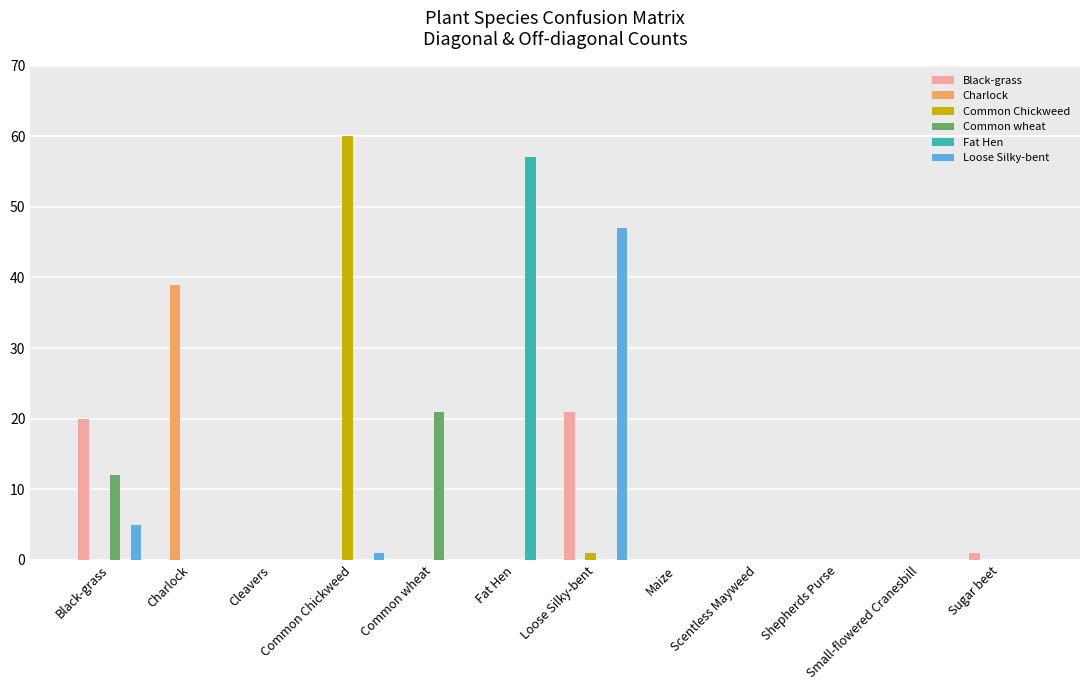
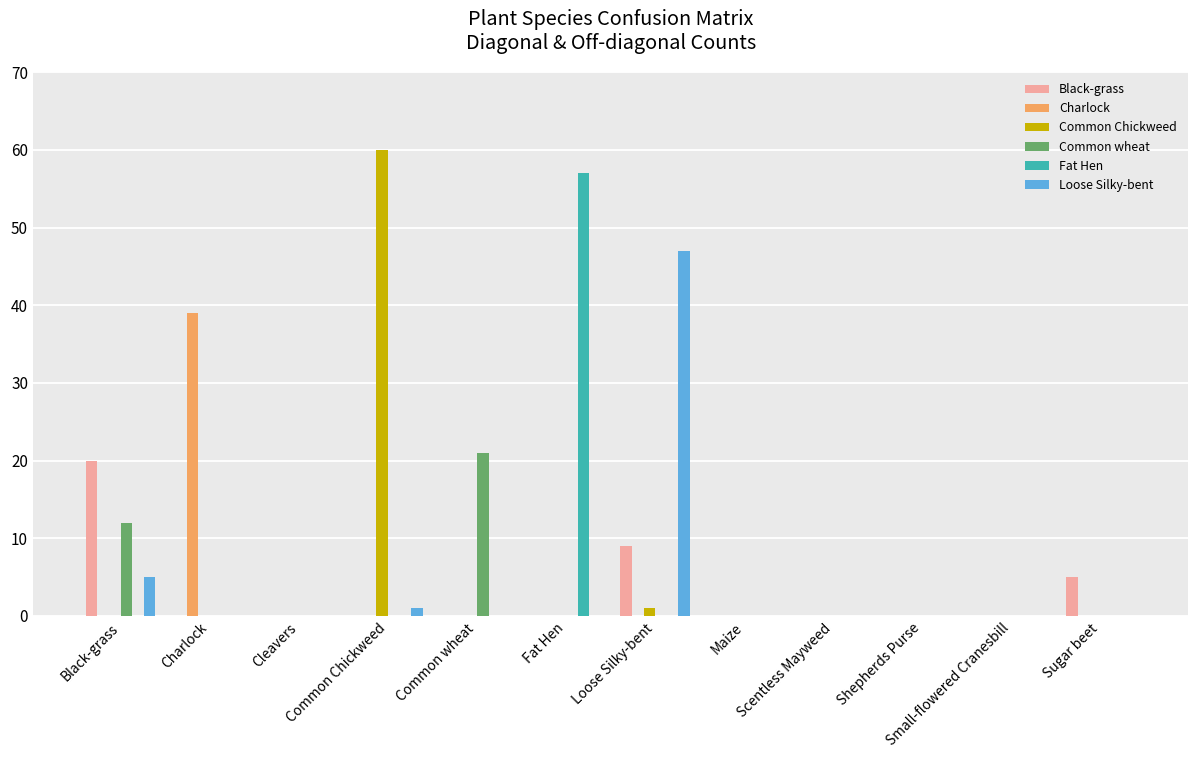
Black-grass, Loose Silky-bent: 21 -> 9
Black-grass, Sugar beet: 1 -> 5
